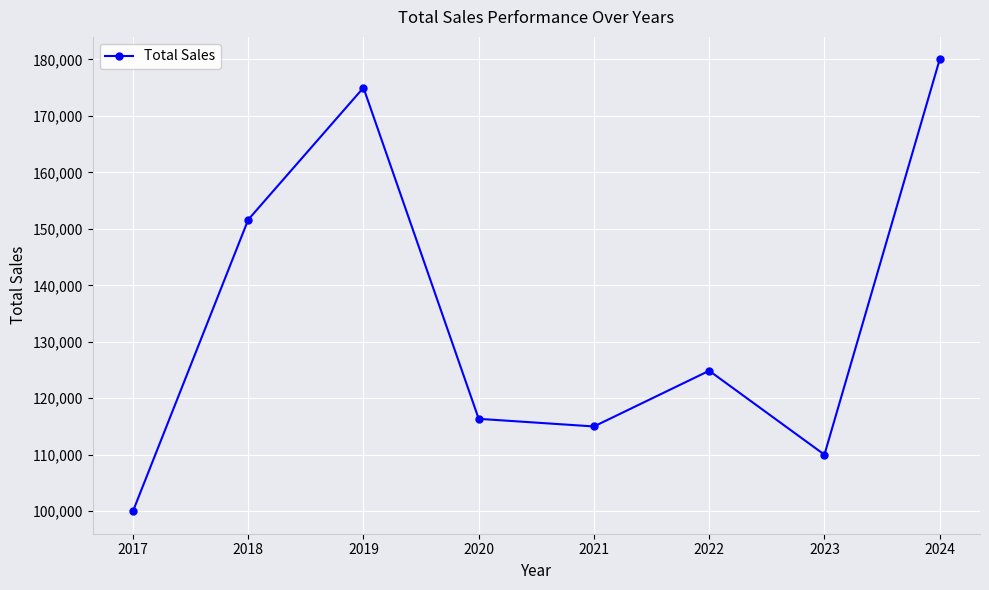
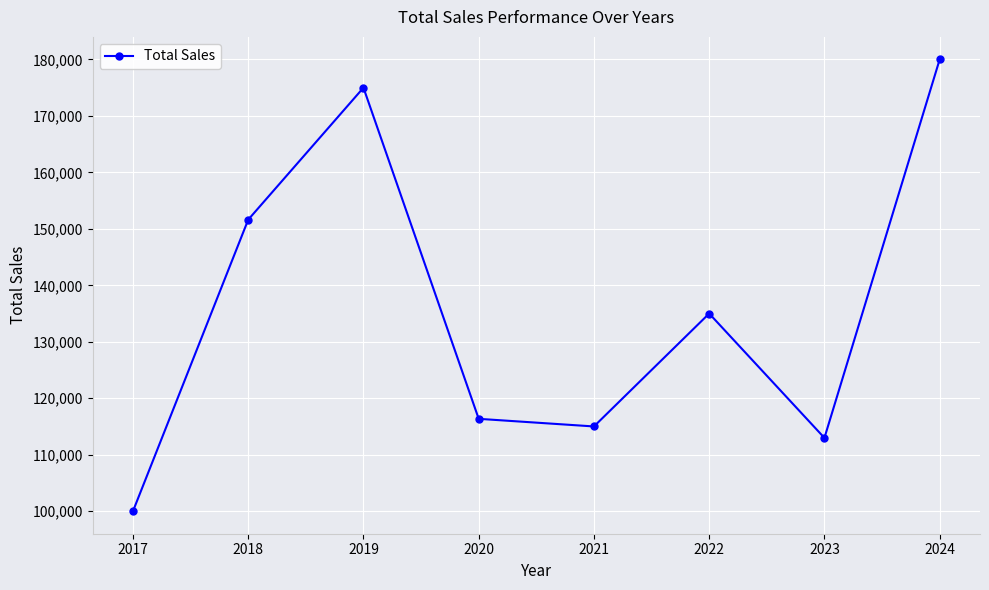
2022: 125,000 -> 135,000
2023: 110,000 -> 113,000
